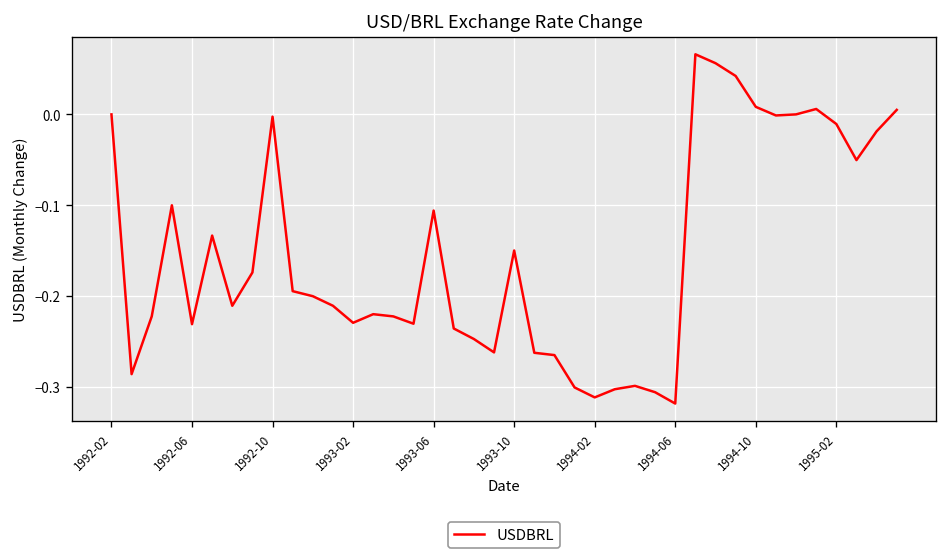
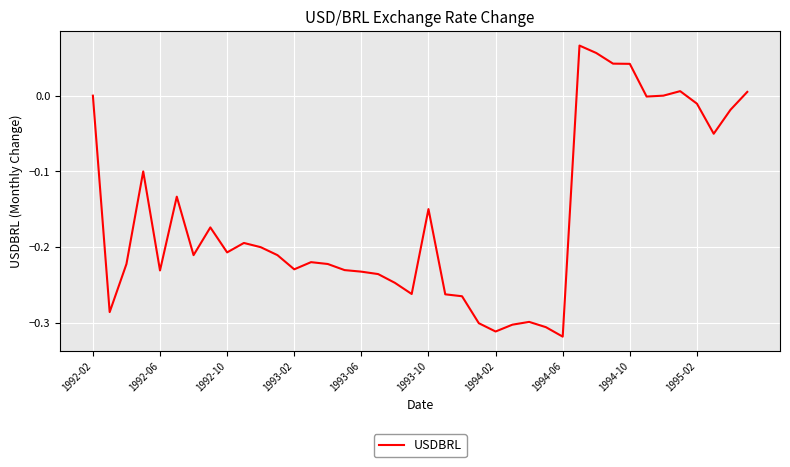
1992-10: 0.00 -> -0.21
1993-06: -0.11 -> -0.23
1994-10: 0.01 -> 0.04
